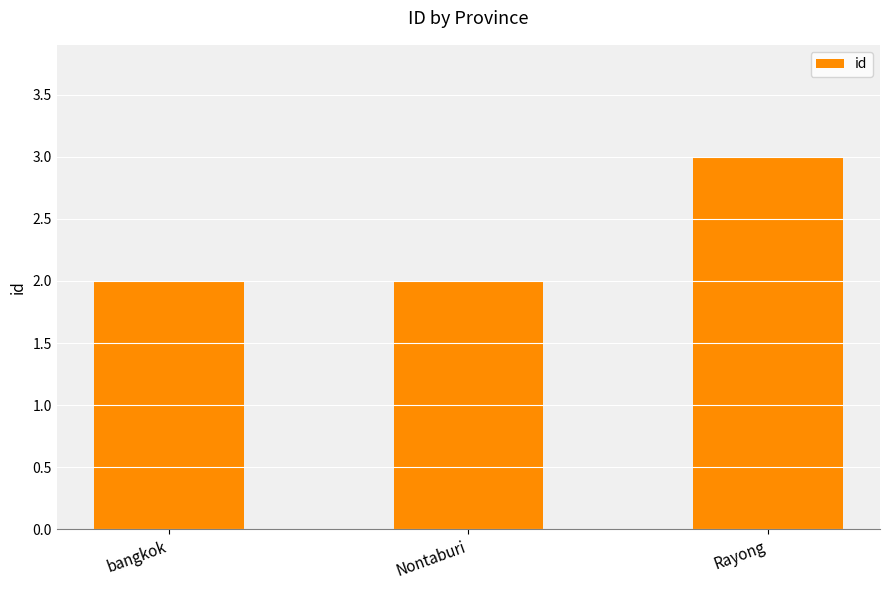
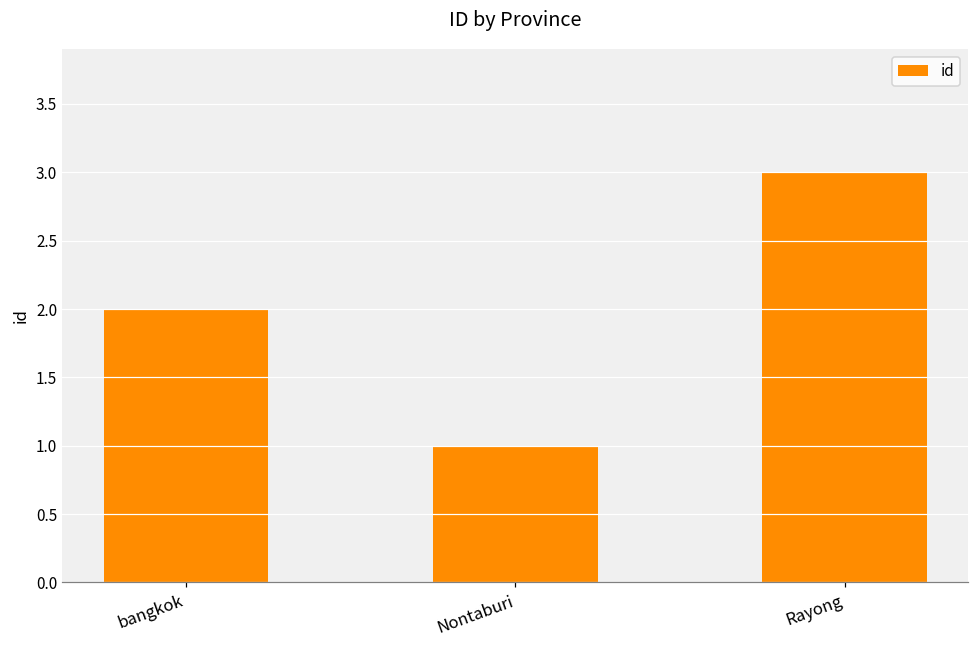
Nontaburi: 2 -> 1
